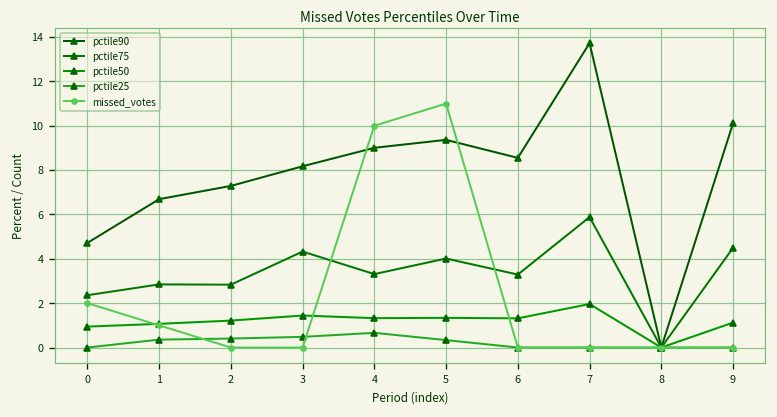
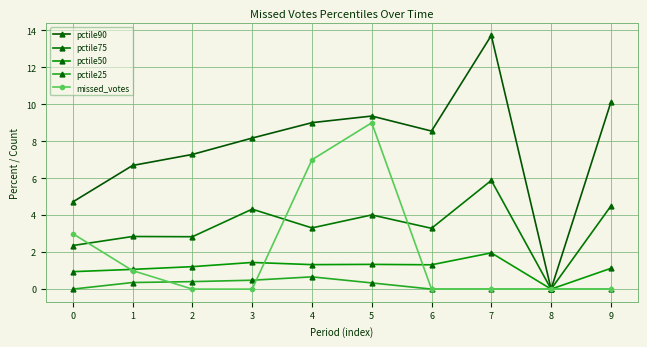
missed_votes, 0: 2 -> 3
missed_votes, 4: 10 -> 7
missed_votes, 5: 11 -> 9
